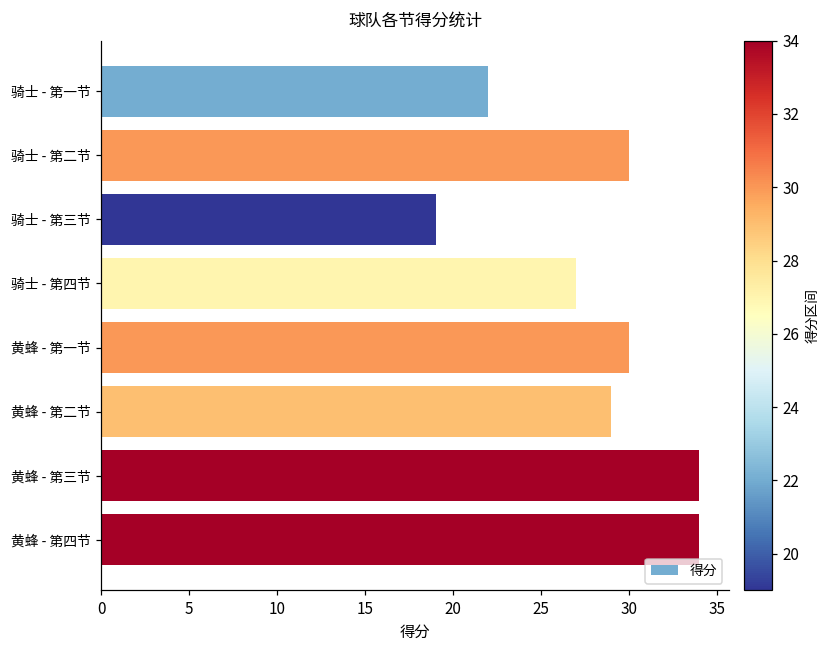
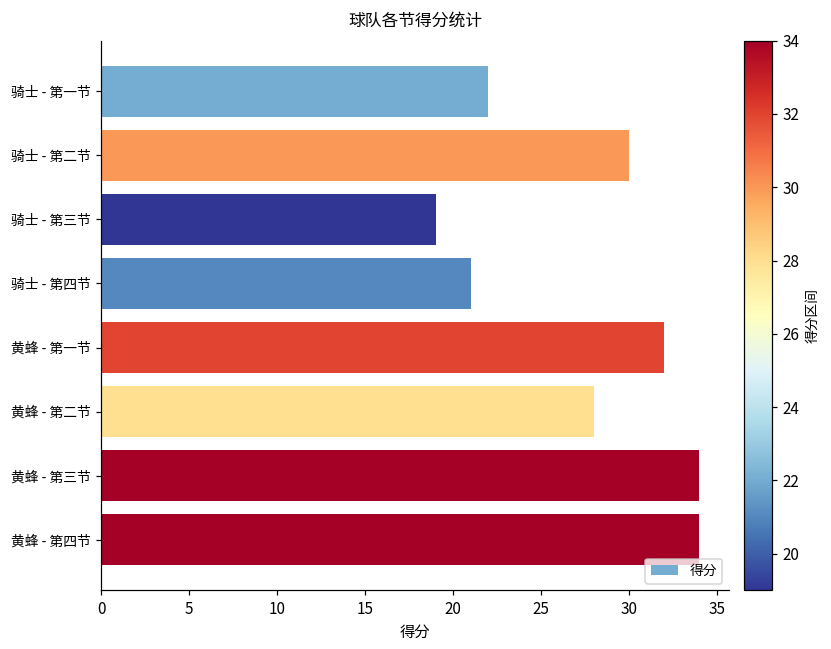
骑士 - 第四节: 27 -> 21
黄蜂 - 第一节: 30 -> 32
黄蜂 - 第二节: 29 -> 28
